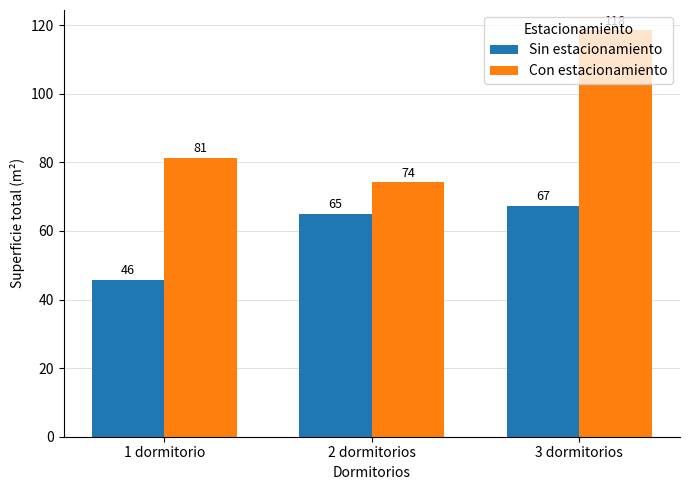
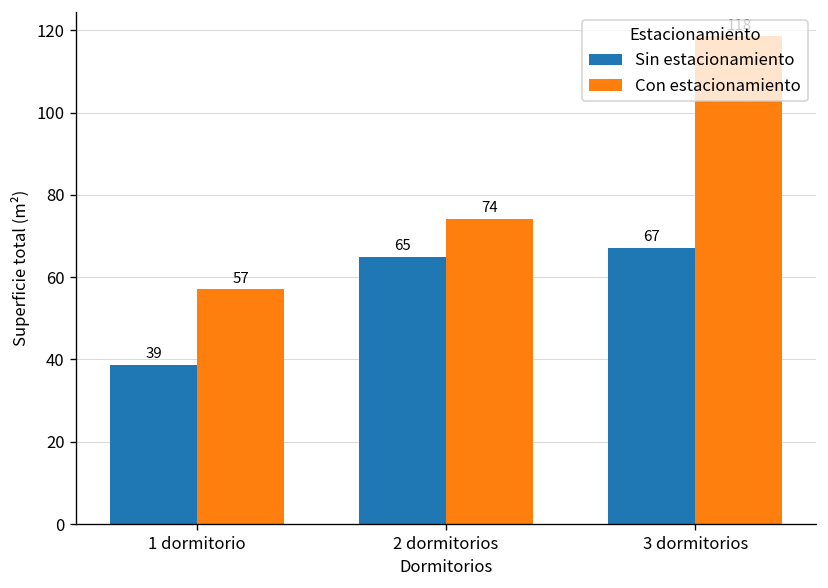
Sin estacionamiento, 1 dormitorio: 46 -> 39
Con estacionamiento, 1 dormitorio: 81 -> 57
